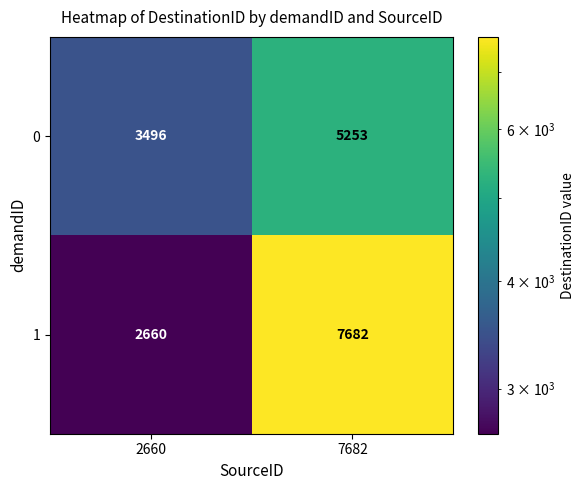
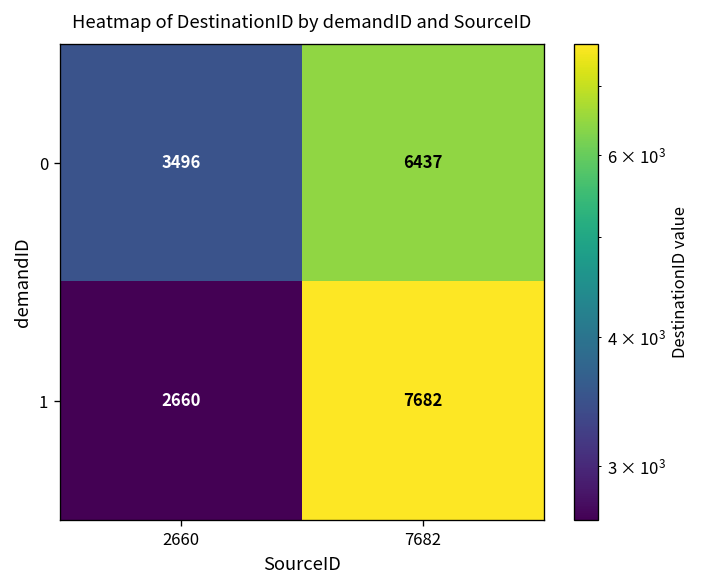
0, 7682: 5253 -> 6437
